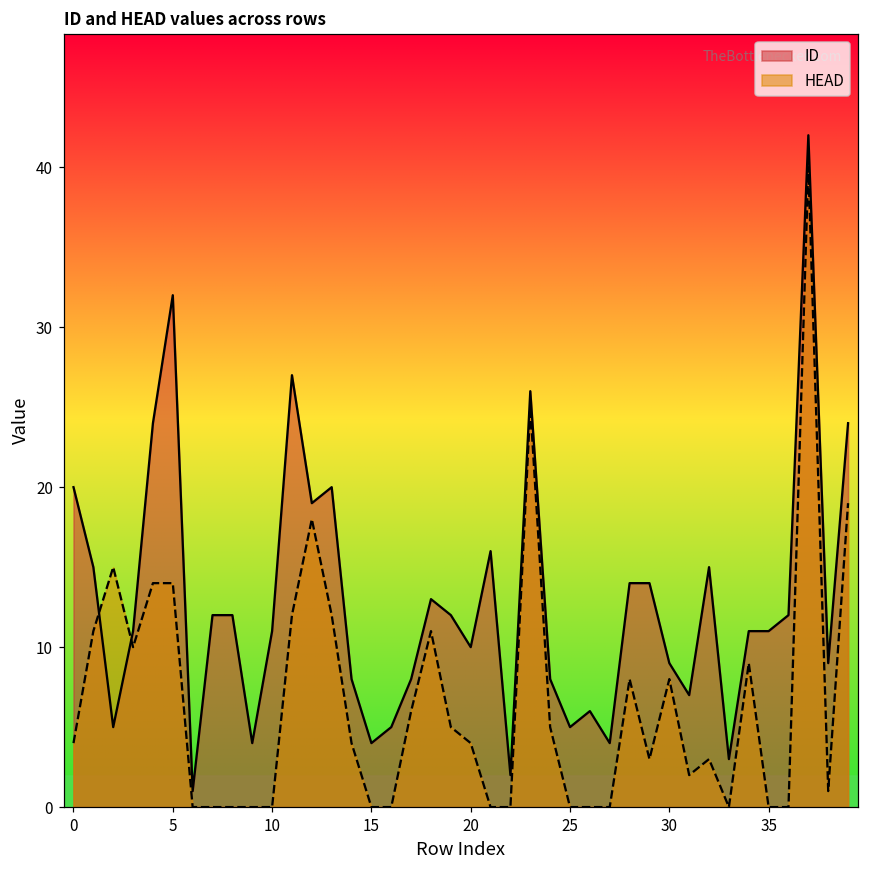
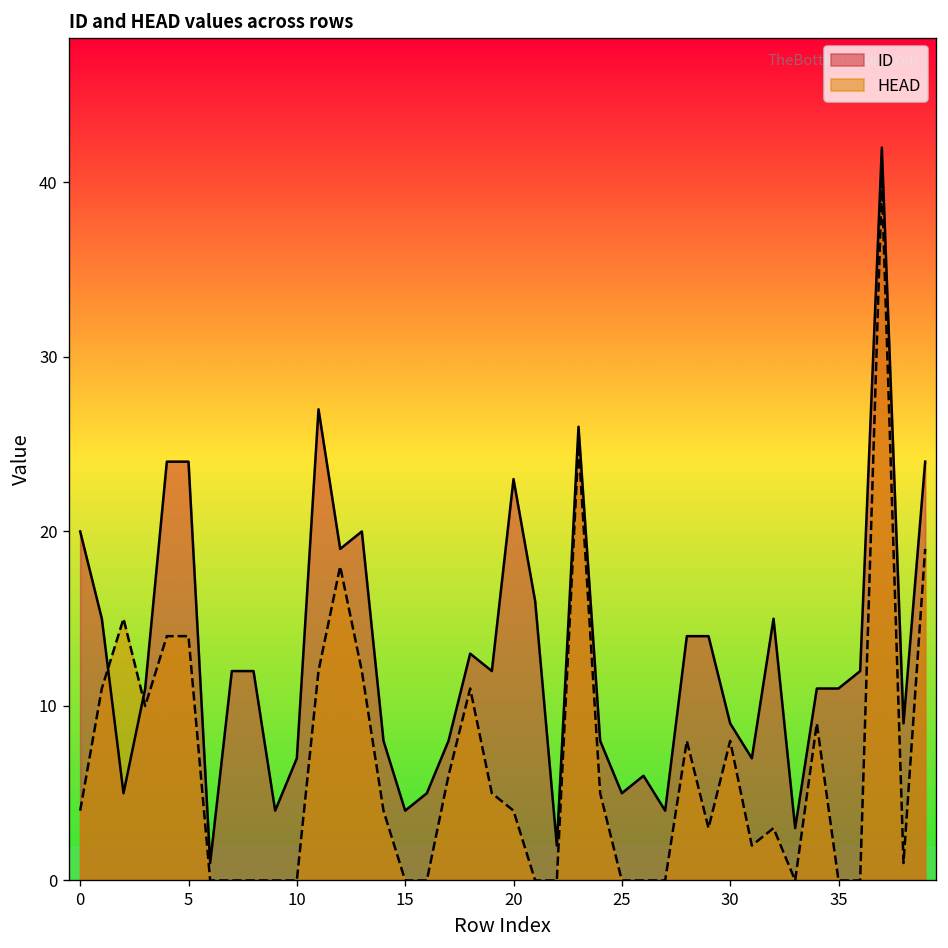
ID, 5: 32 -> 24
ID, 10: 11 -> 7
ID, 20: 10 -> 23
